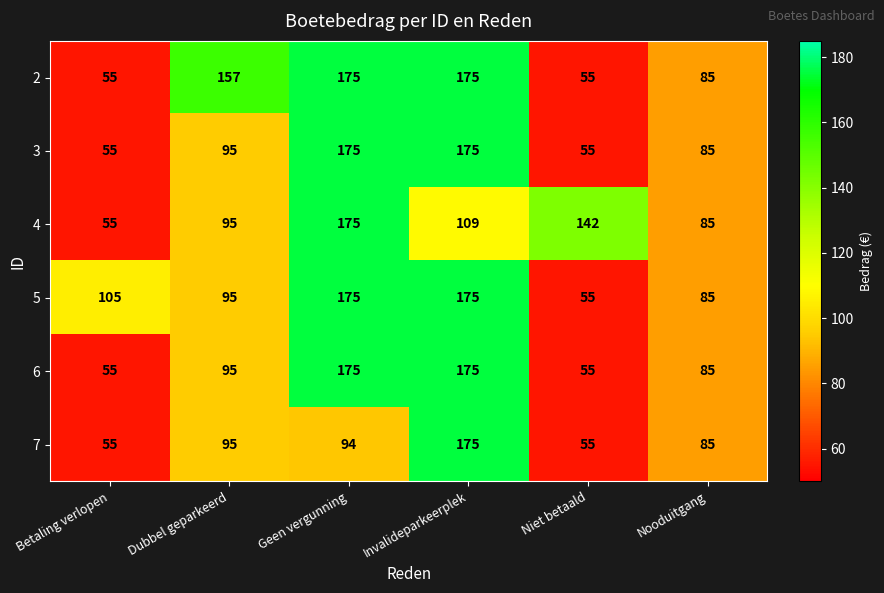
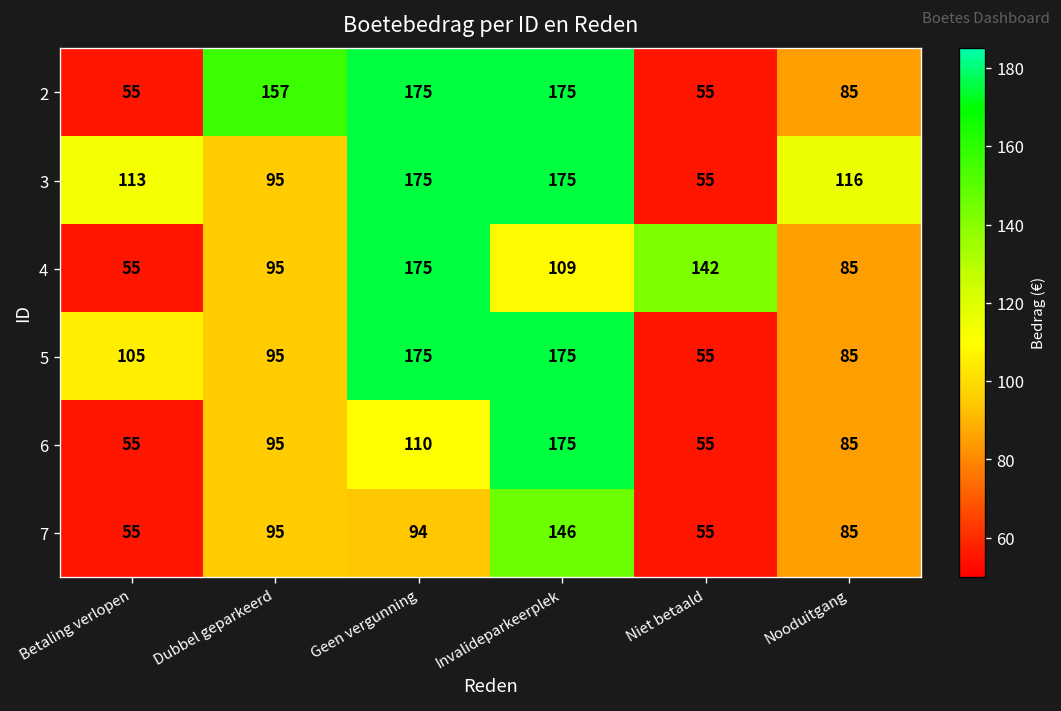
3, Betaling verlopen: 55 -> 113
3, Nooduitgang: 85 -> 116
6, Geen vergunning: 175 -> 110
7, Invalideparkeerplek: 175 -> 146
